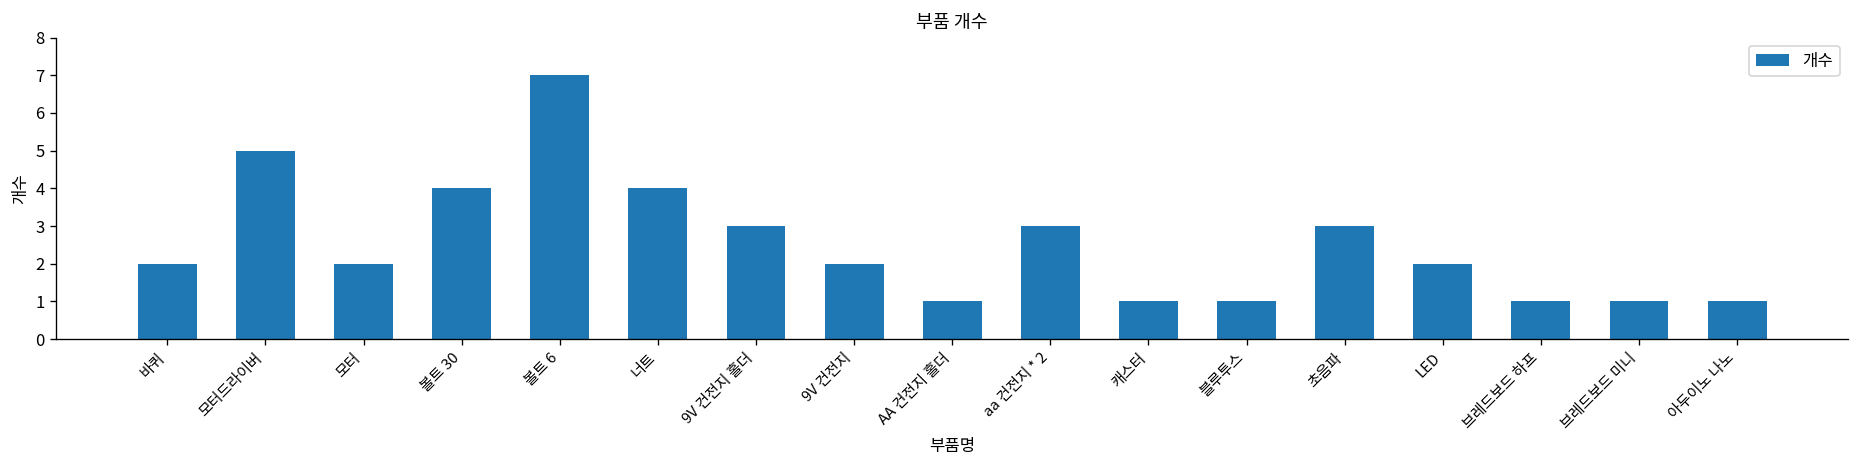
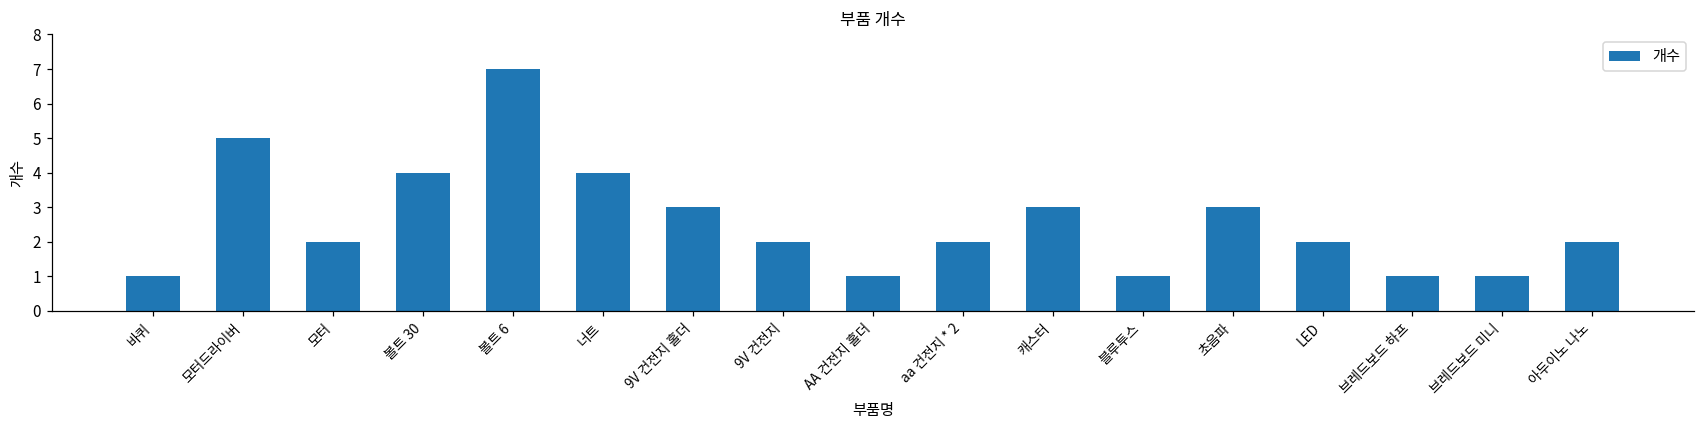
바퀴: 2 -> 1
aa 건전지 * 2: 3 -> 2
캐스터: 1 -> 3
아두이노 나노: 1 -> 2
